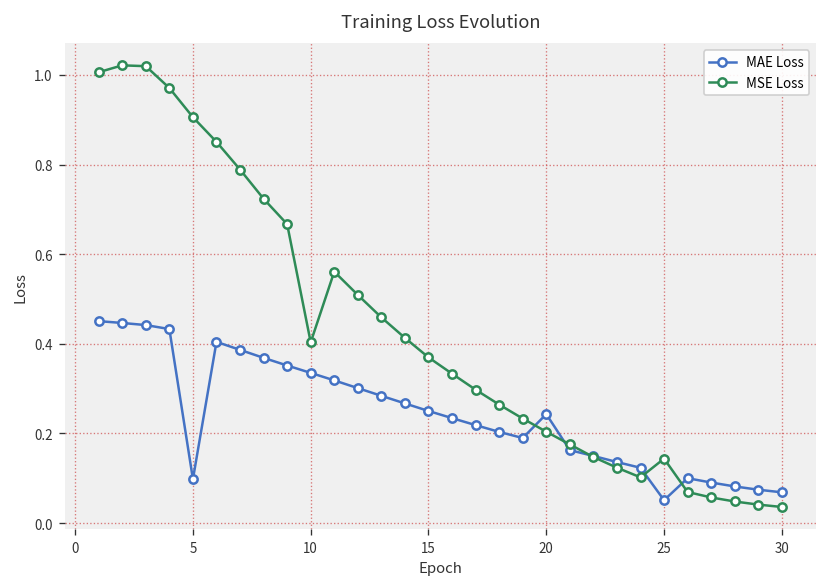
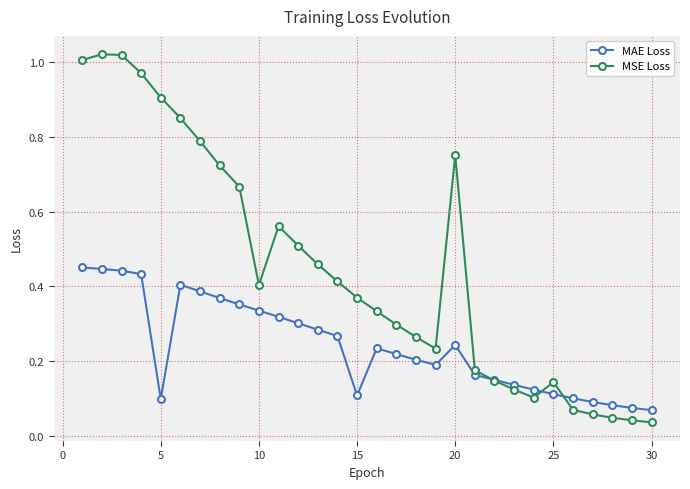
MAE Loss, 15: 0.25 -> 0.11
MSE Loss, 20: 0.20 -> 0.75
MAE Loss, 25: 0.05 -> 0.11
